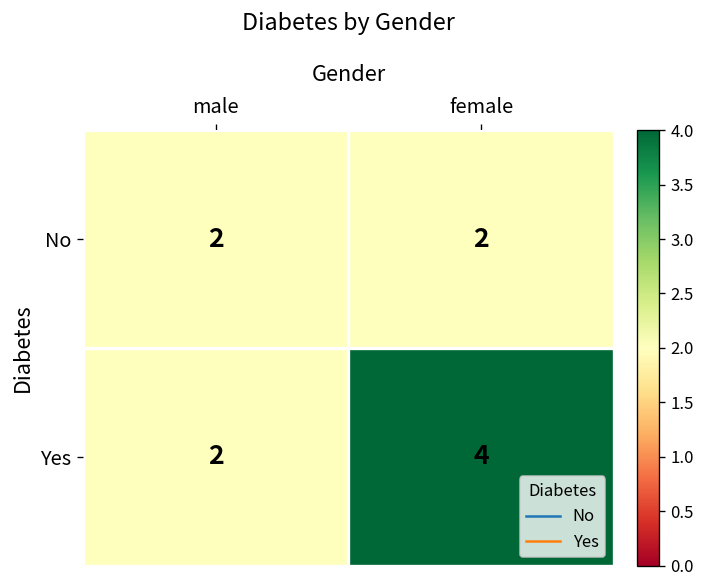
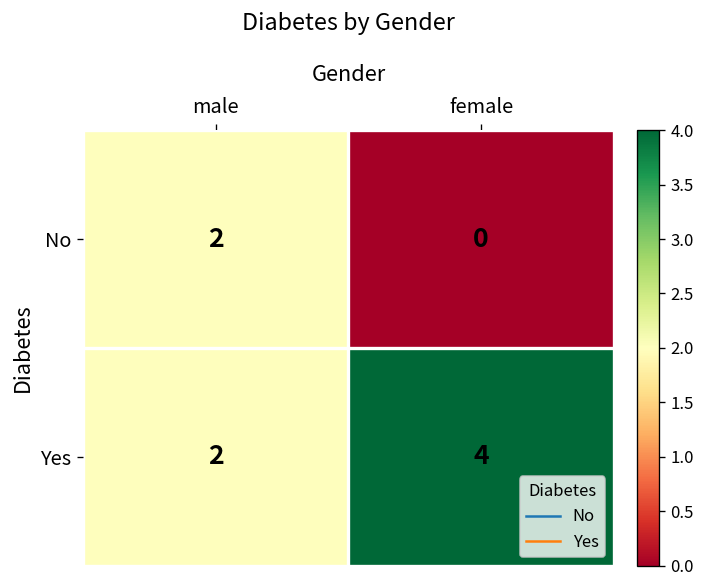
No, female: 2 -> 0
